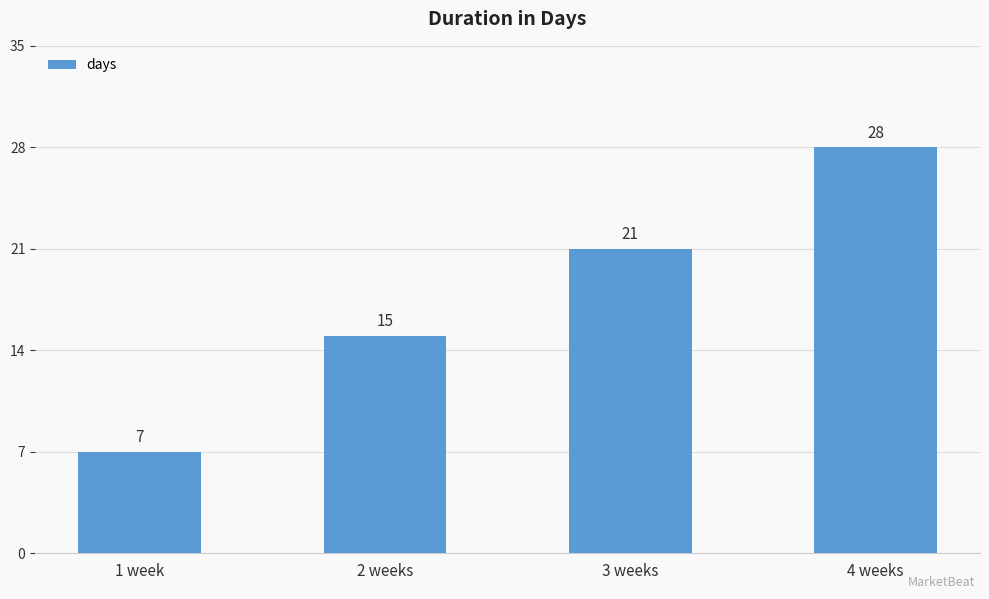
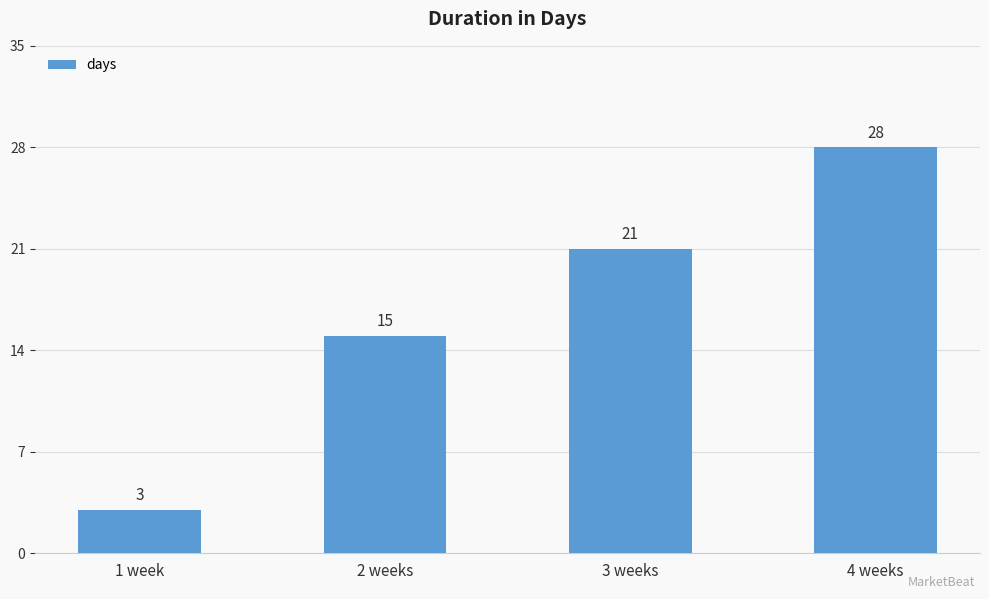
1 week: 7 -> 3
